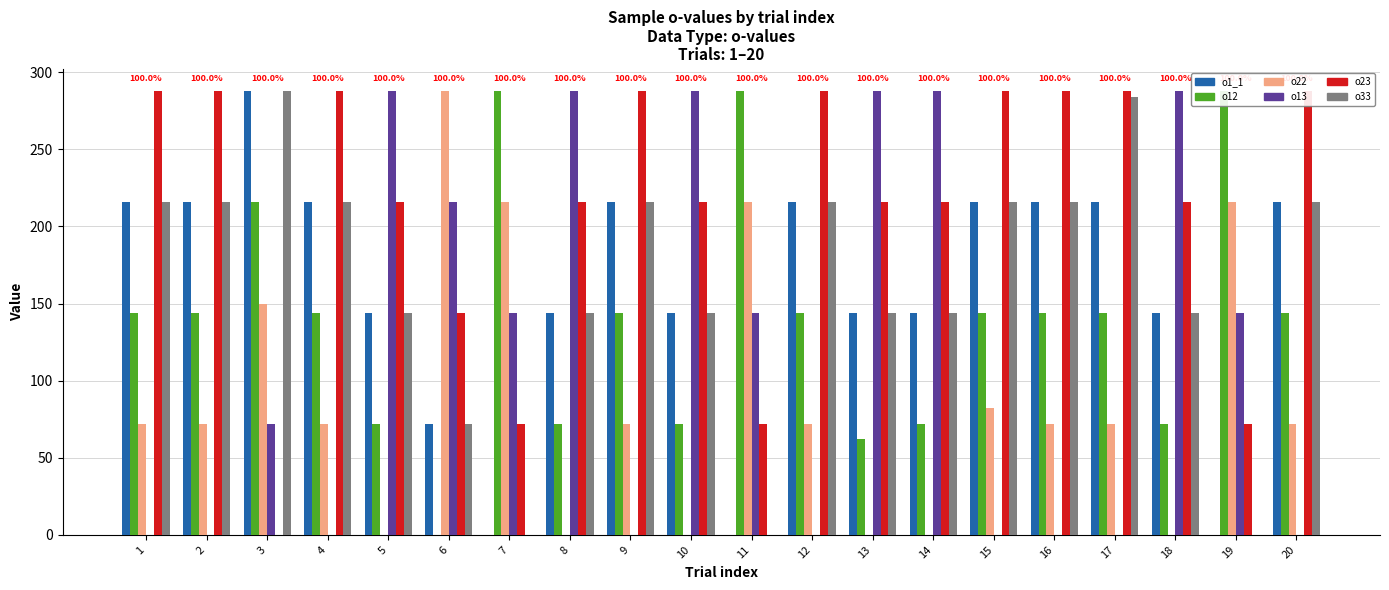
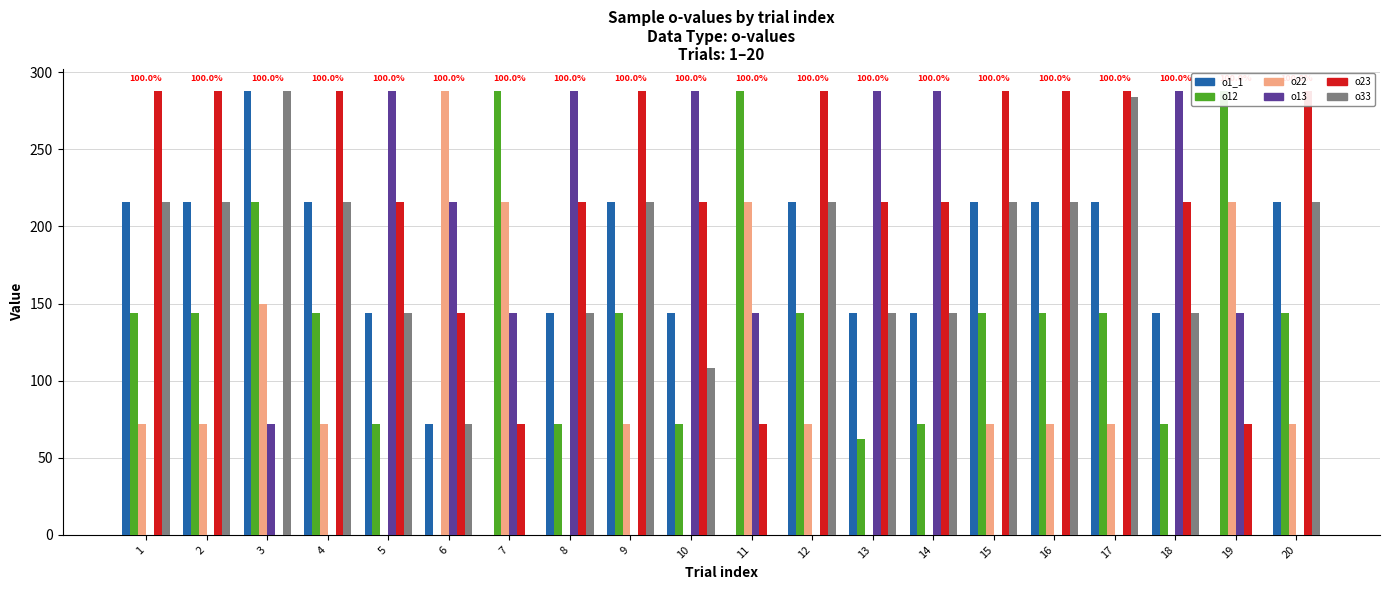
o33, 10: 144 -> 108
o22, 15: 82 -> 72
